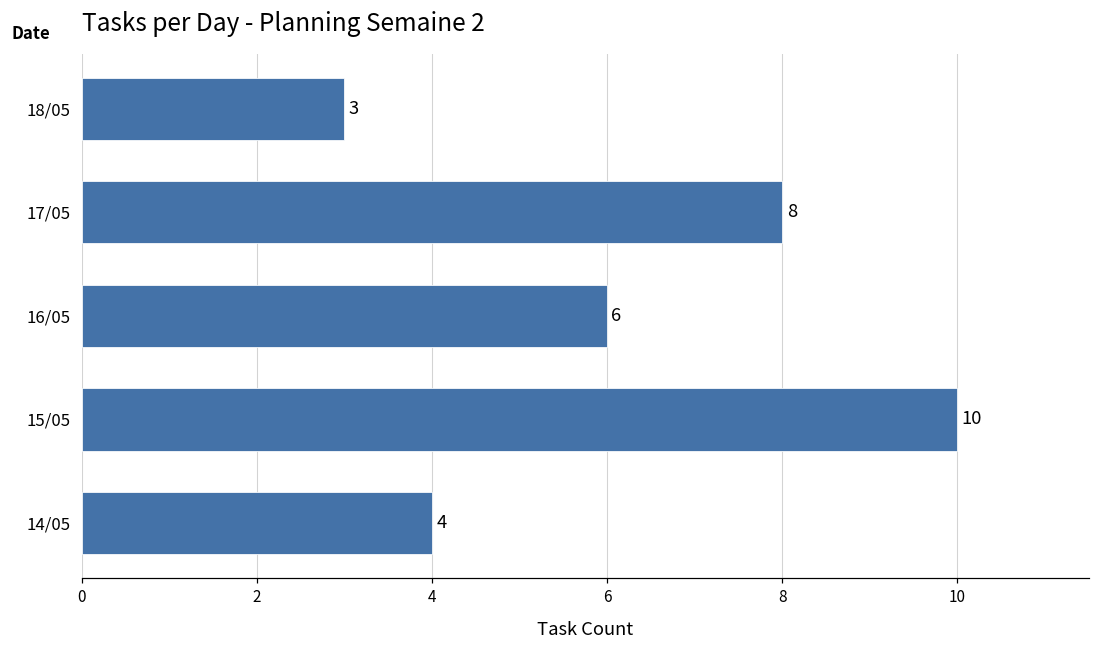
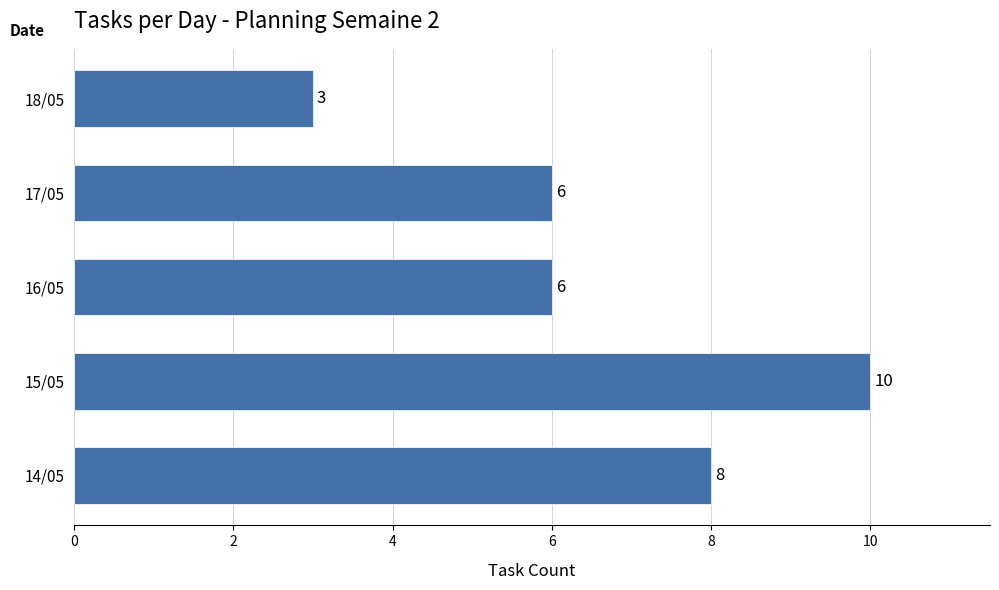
17/05: 8 -> 6
14/05: 4 -> 8
